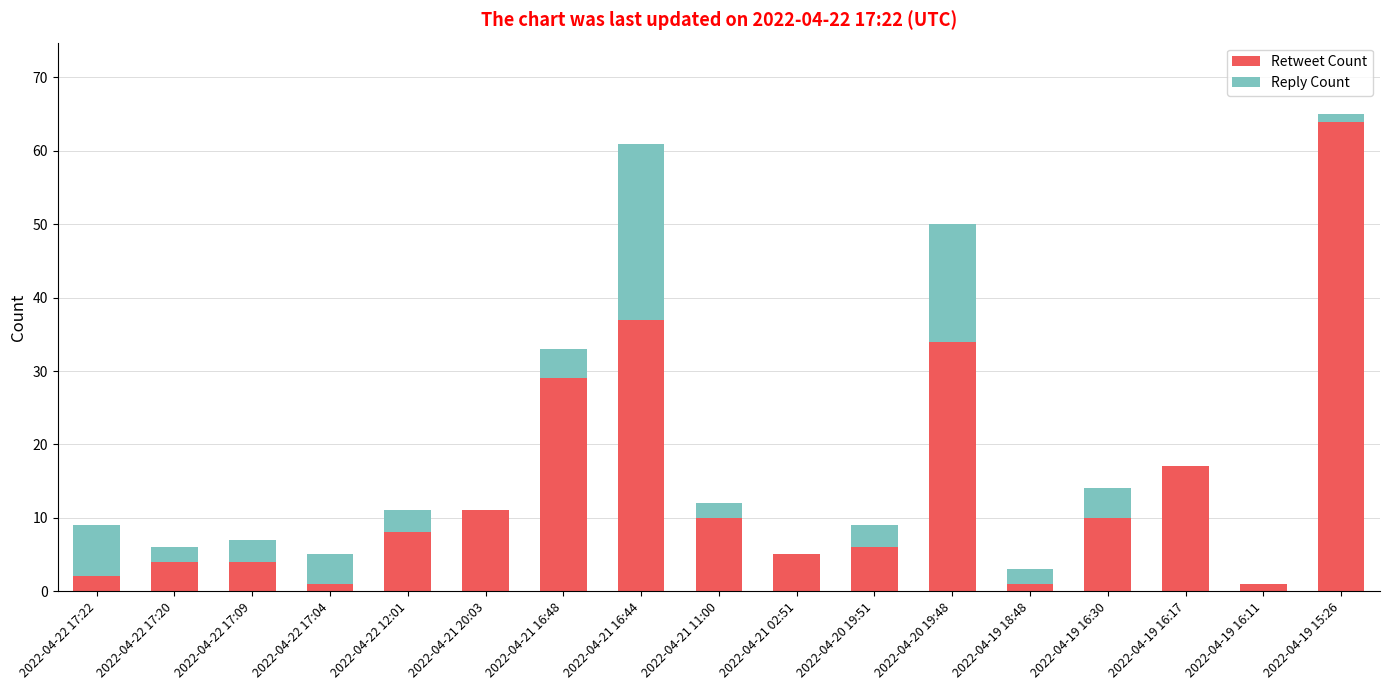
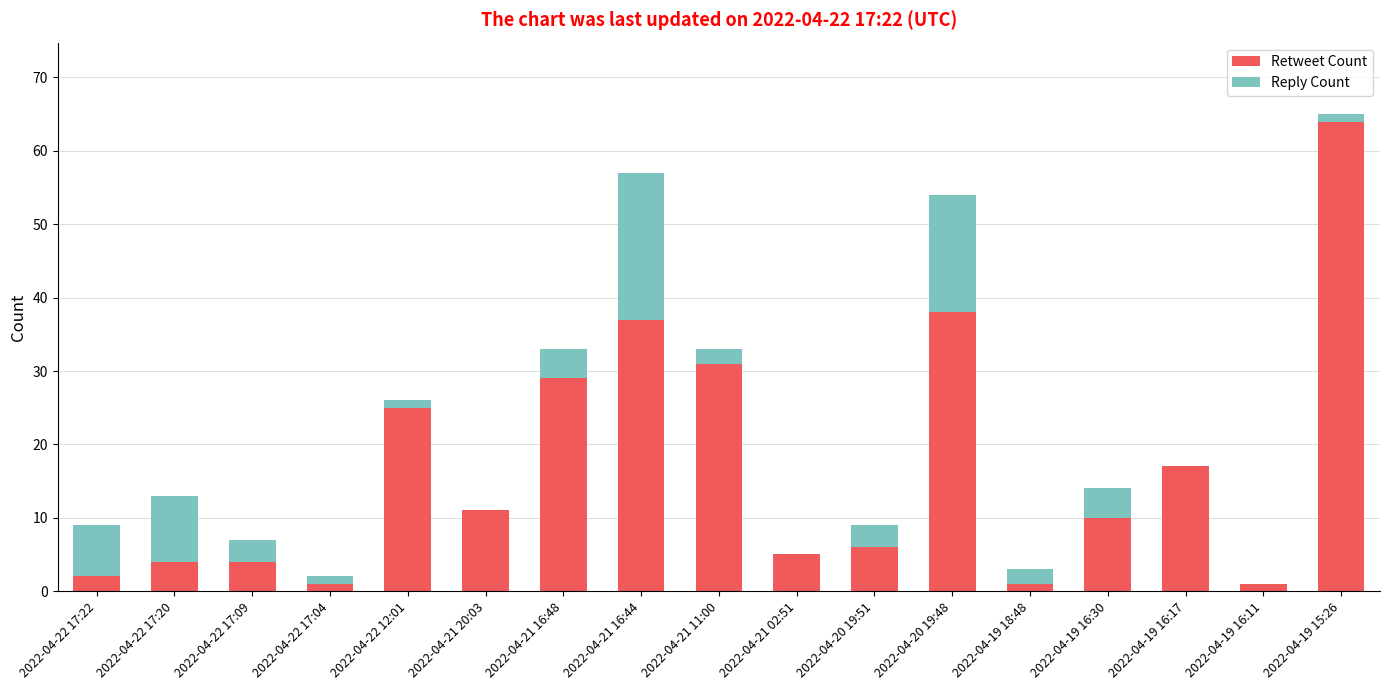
Reply Count, 2022-04-22 17:20: 2 -> 9
Reply Count, 2022-04-22 17:04: 4 -> 1
Retweet Count, 2022-04-22 12:01: 8 -> 25
Reply Count, 2022-04-22 12:01: 3 -> 1
Reply Count, 2022-04-21 16:44: 24 -> 20
Retweet Count, 2022-04-21 11:00: 10 -> 31
Retweet Count, 2022-04-20 19:48: 34 -> 38
